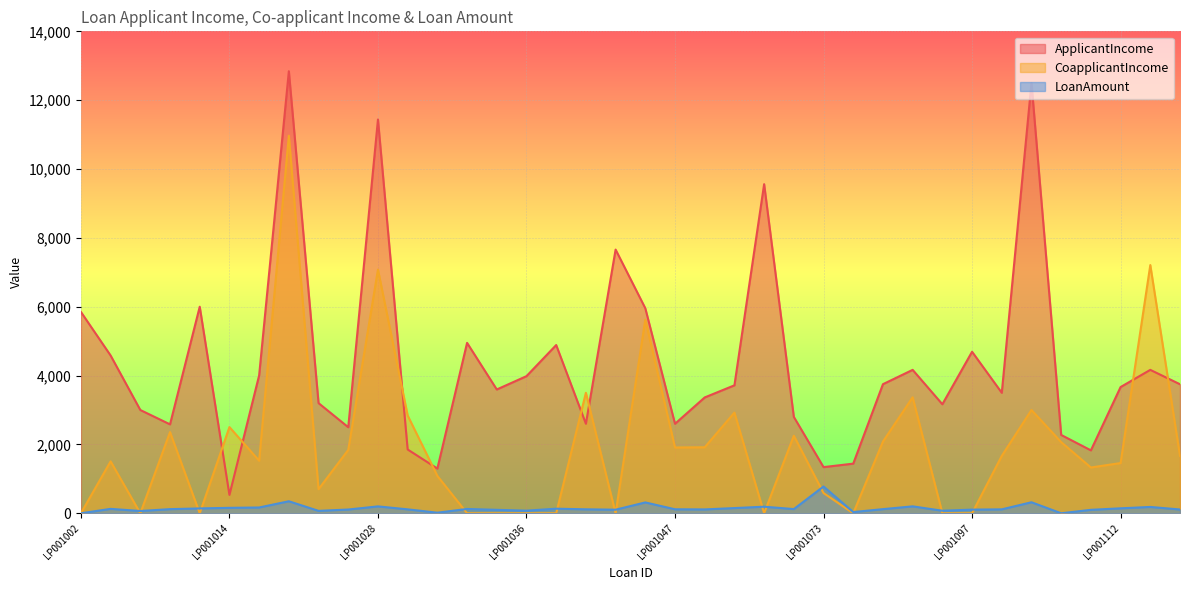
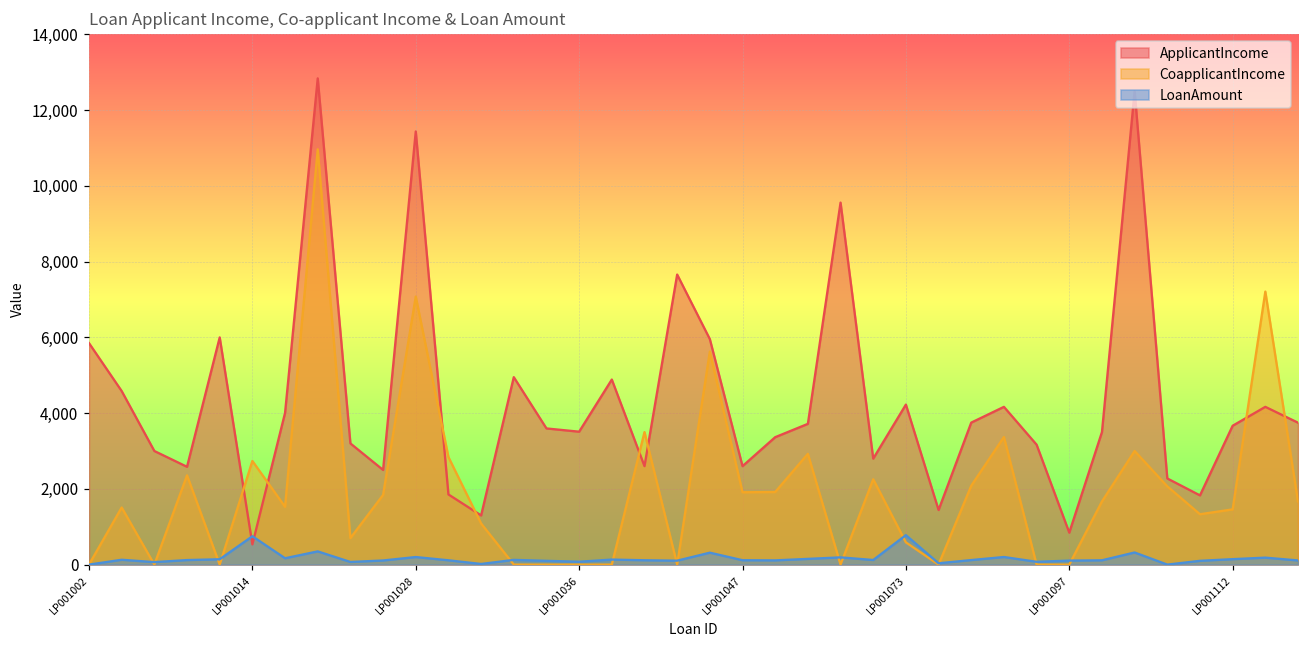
CoapplicantIncome, LP001014: 2,500 -> 2,700
LoanAmount, LP001014: 200 -> 700
ApplicantIncome, LP001036: 4,000 -> 3,500
ApplicantIncome, LP001073: 1,300 -> 4,200
ApplicantIncome, LP001097: 4,700 -> 800
